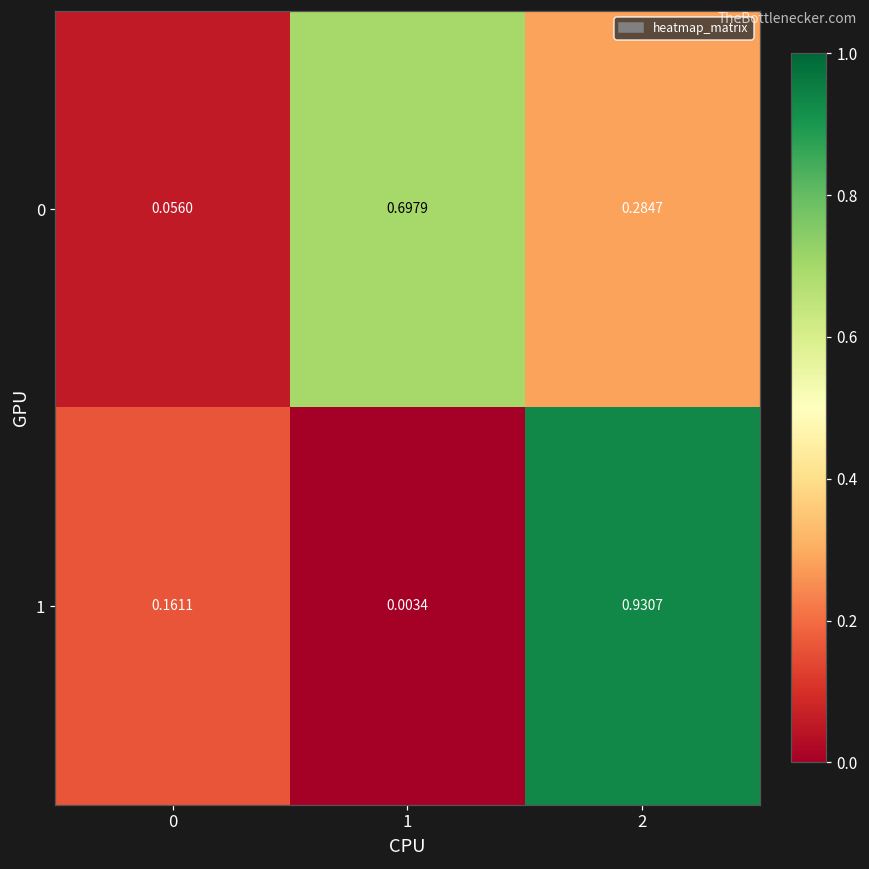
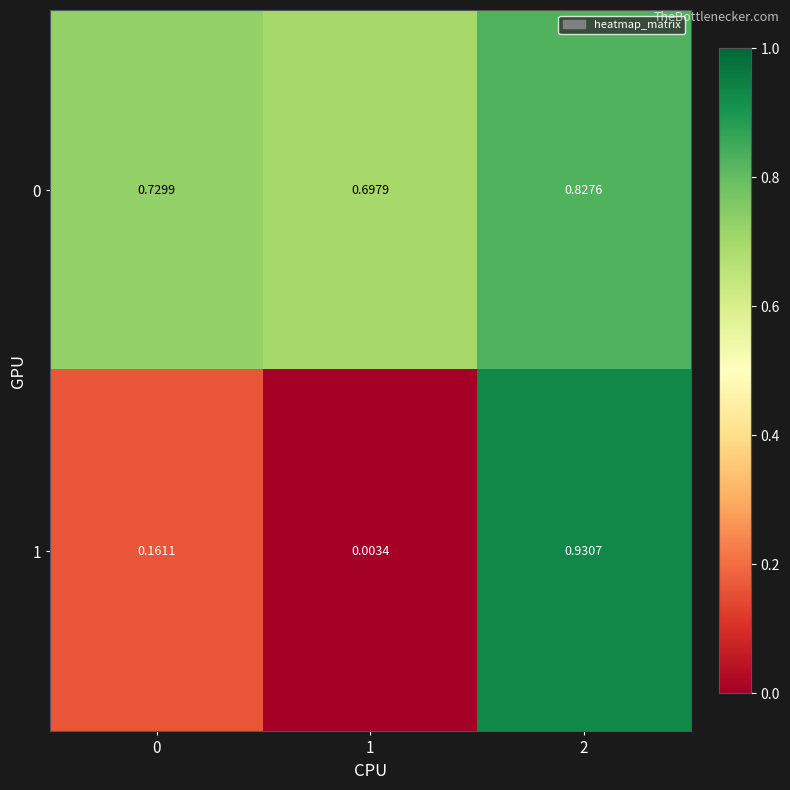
0, 0: 0.0560 -> 0.7299
0, 2: 0.2847 -> 0.8276
